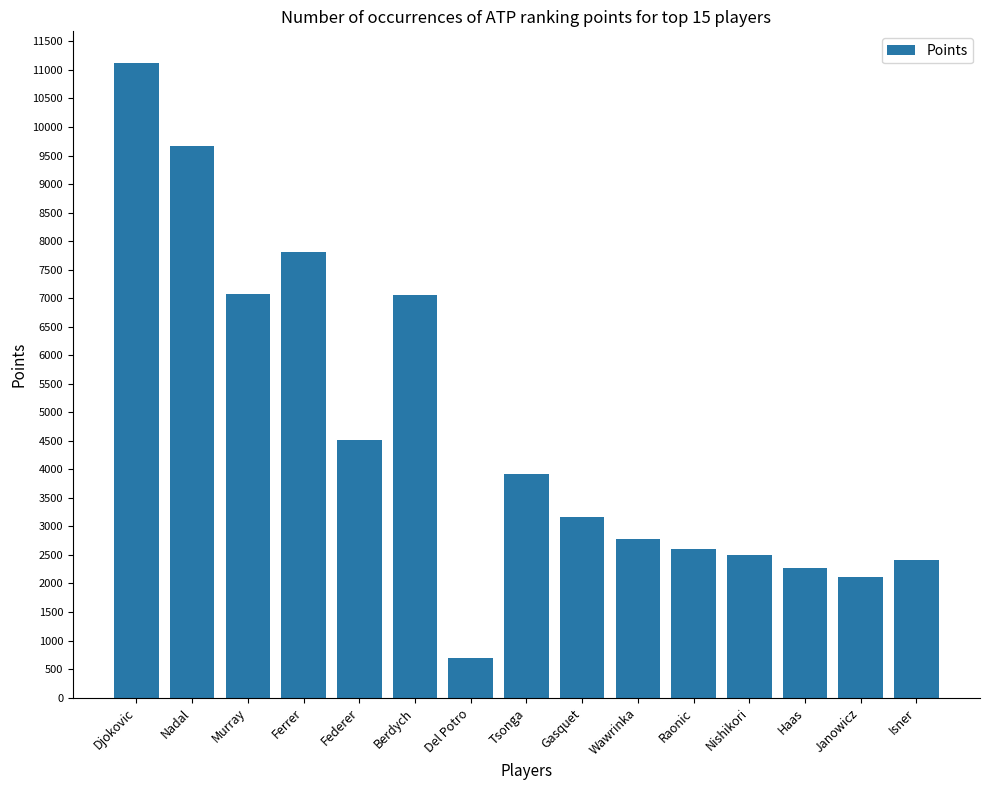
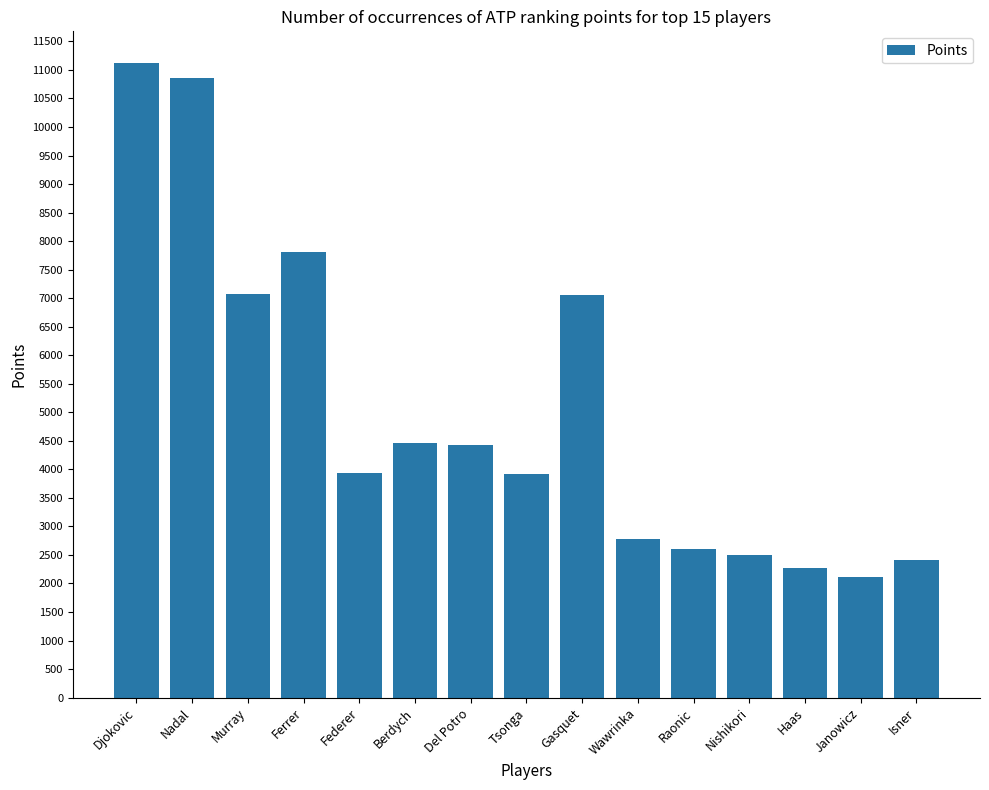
Nadal: 9700 -> 10900
Federer: 4500 -> 3900
Berdych: 7100 -> 4500
Del Potro: 700 -> 4400
Gasquet: 3200 -> 7000
